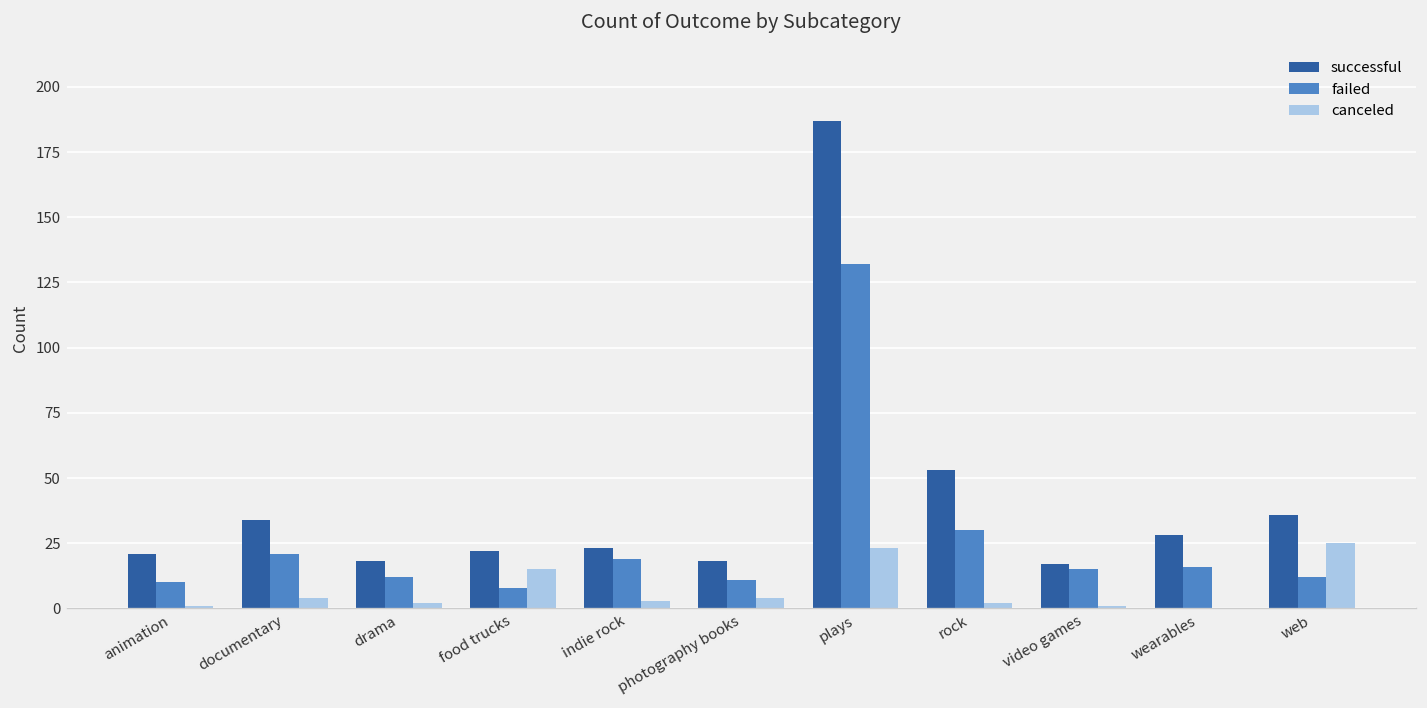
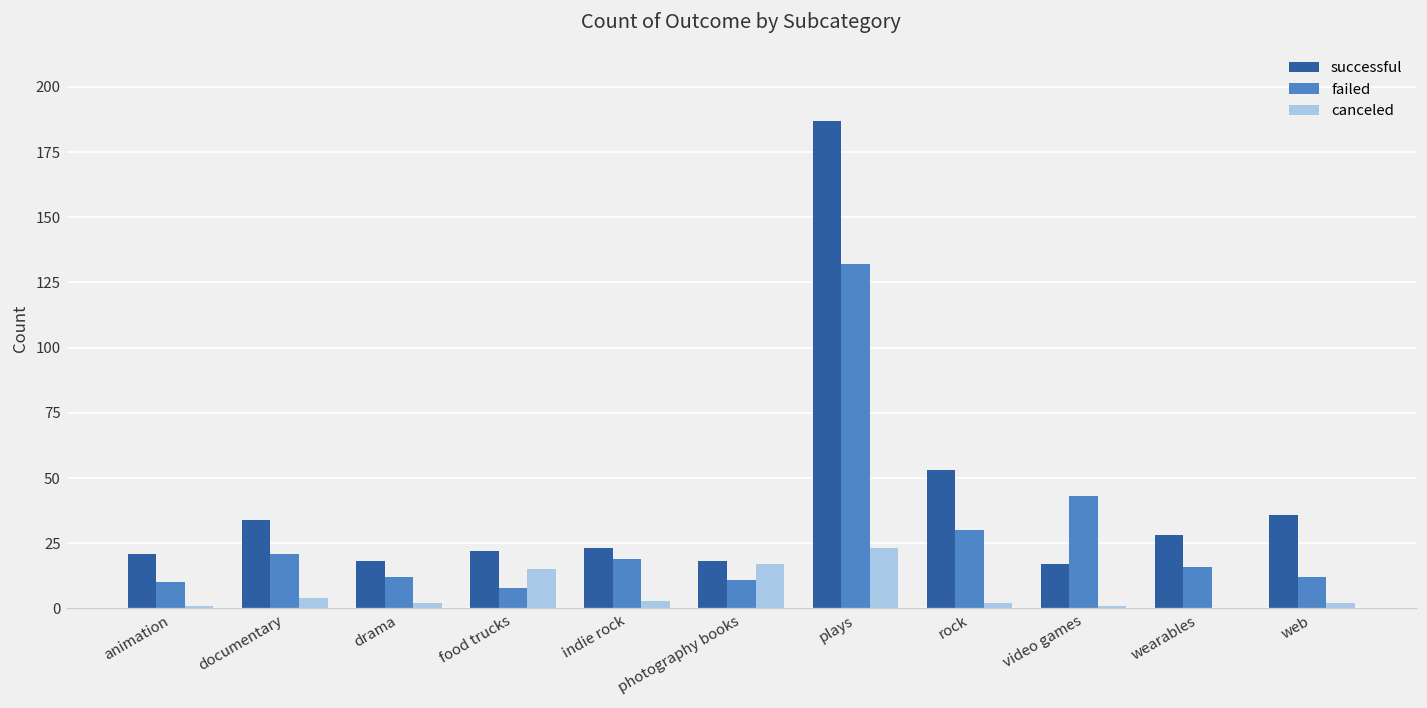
canceled, photography books: 4 -> 17
failed, video games: 15 -> 43
canceled, web: 25 -> 2
